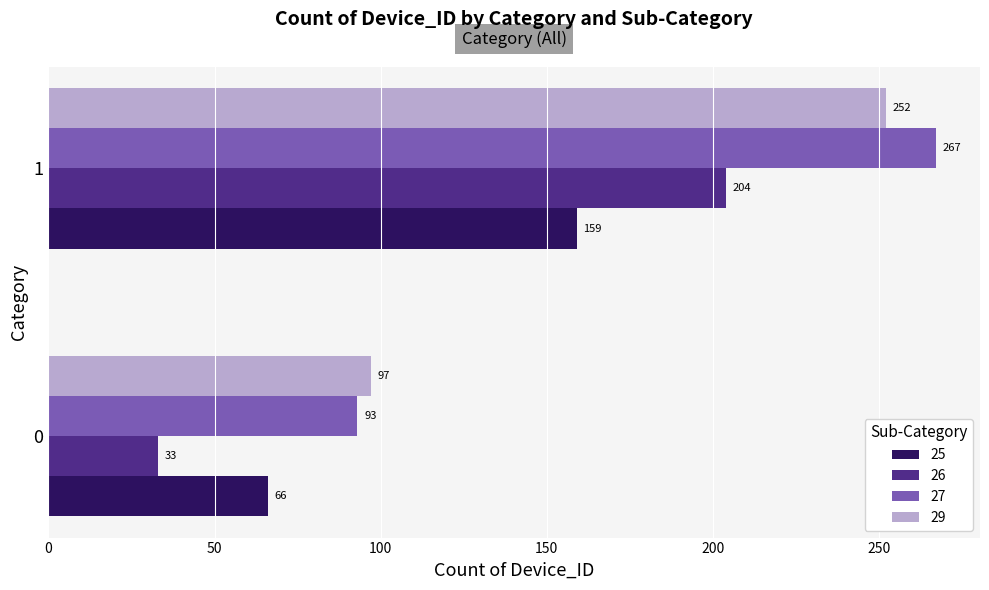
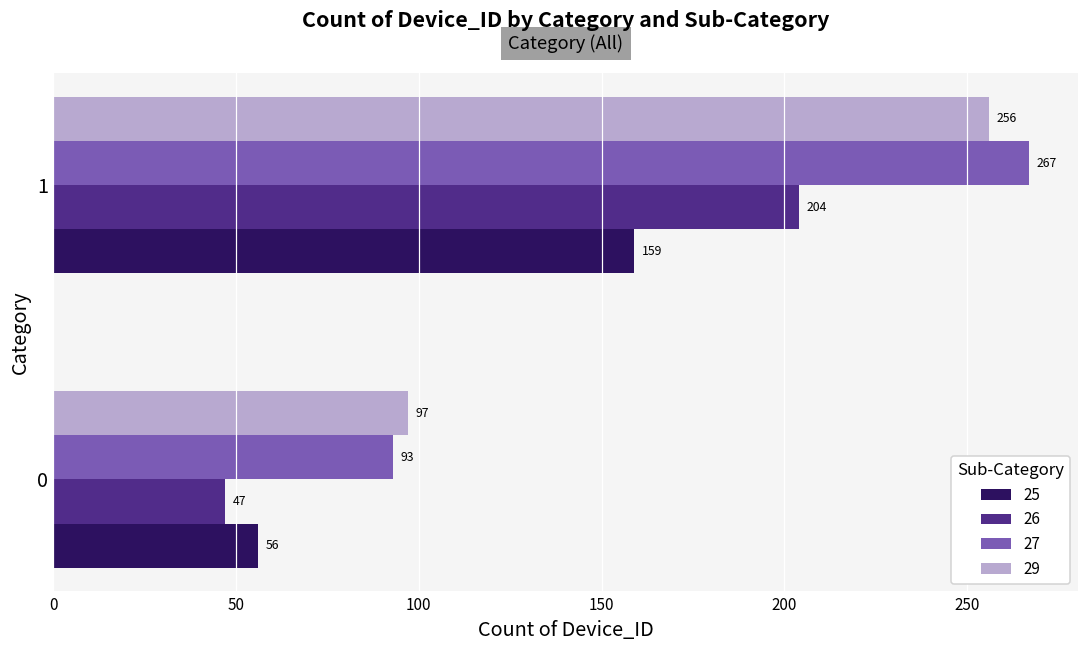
29, 1: 252 -> 256
26, 0: 33 -> 47
25, 0: 66 -> 56
